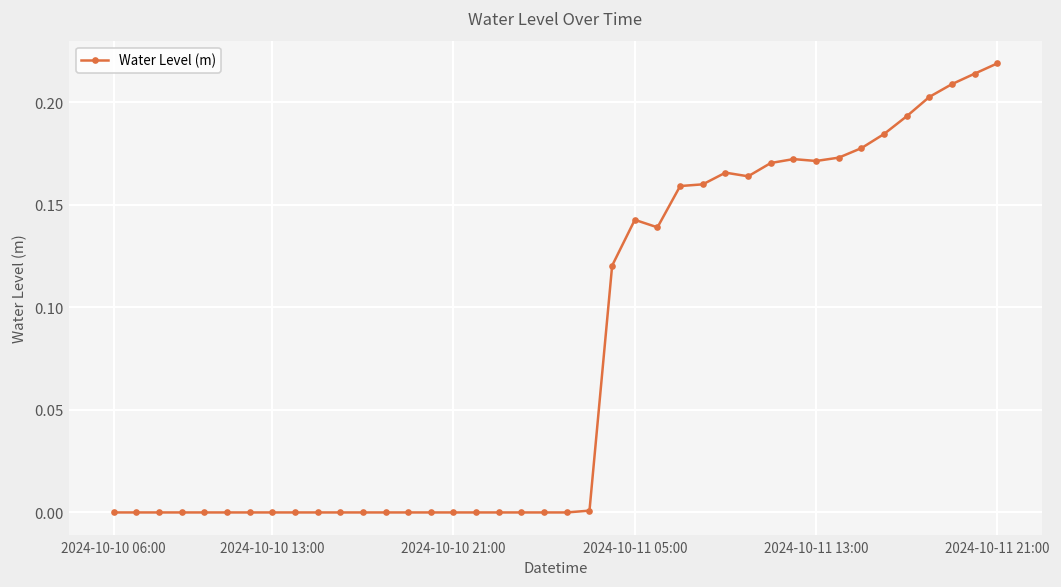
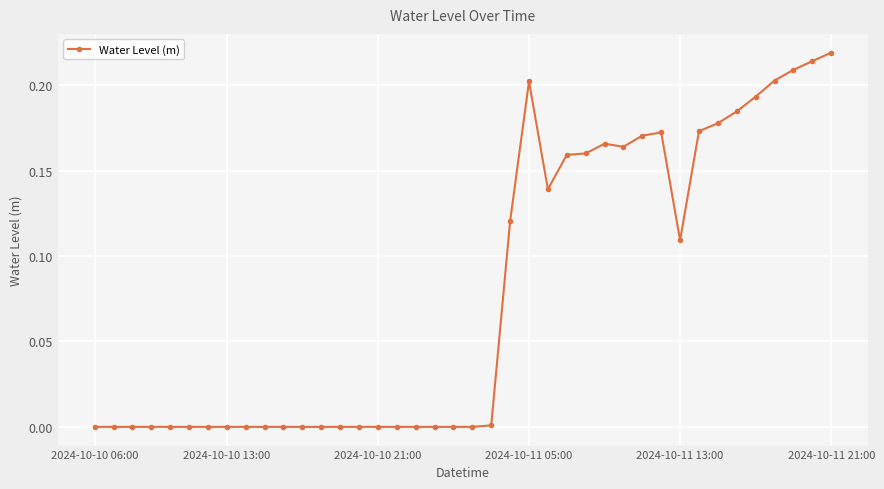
2024-10-11 05:00: 0.143 -> 0.202
2024-10-11 13:00: 0.171 -> 0.109
